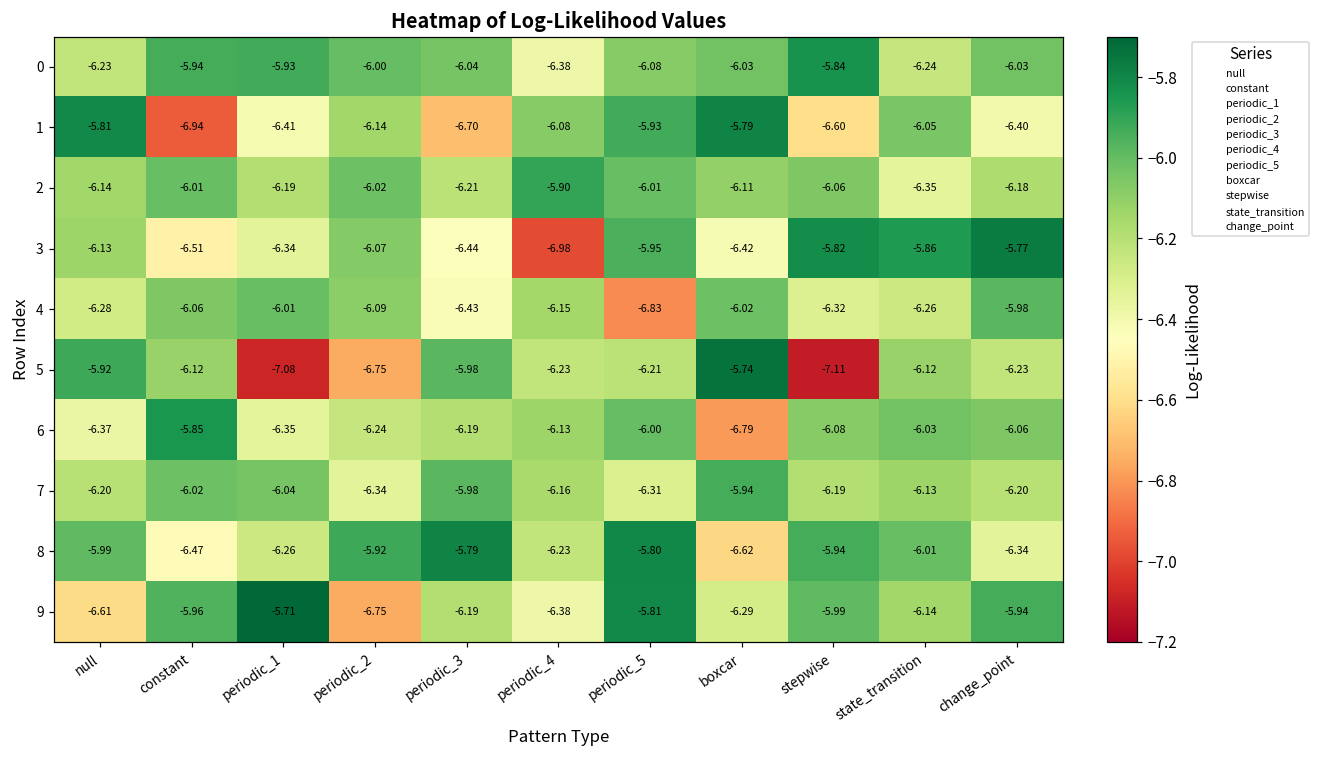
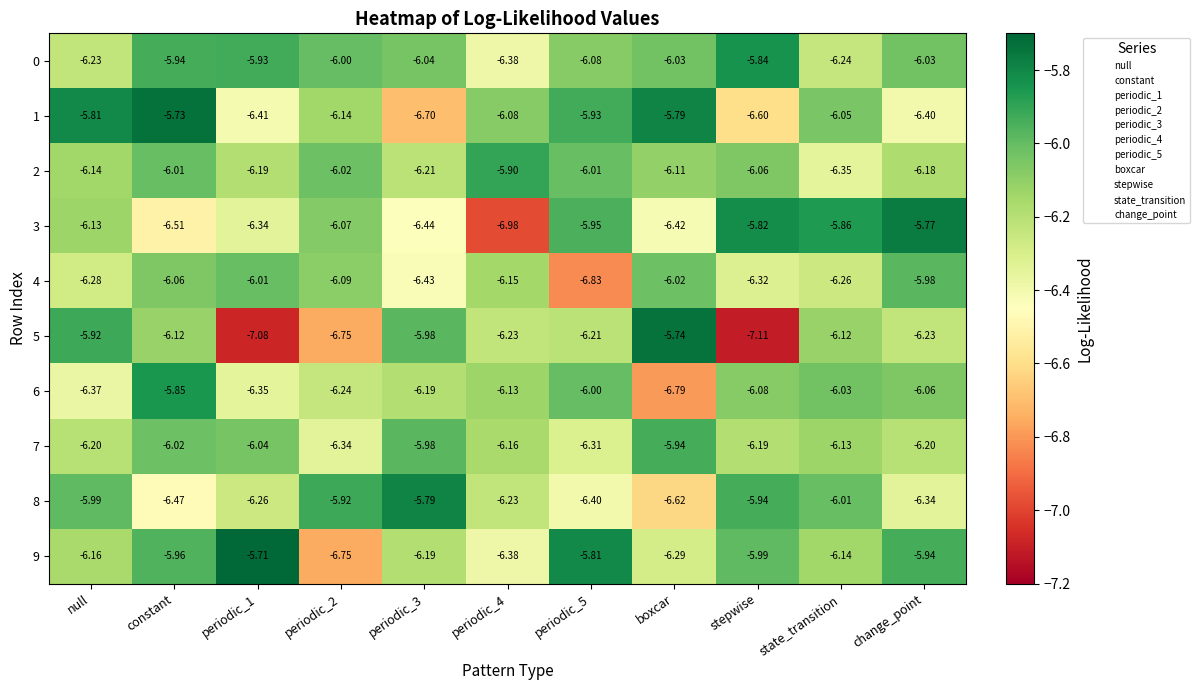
1, constant: -6.94 -> -5.73
8, periodic_5: -5.80 -> -6.40
9, null: -6.61 -> -6.16
